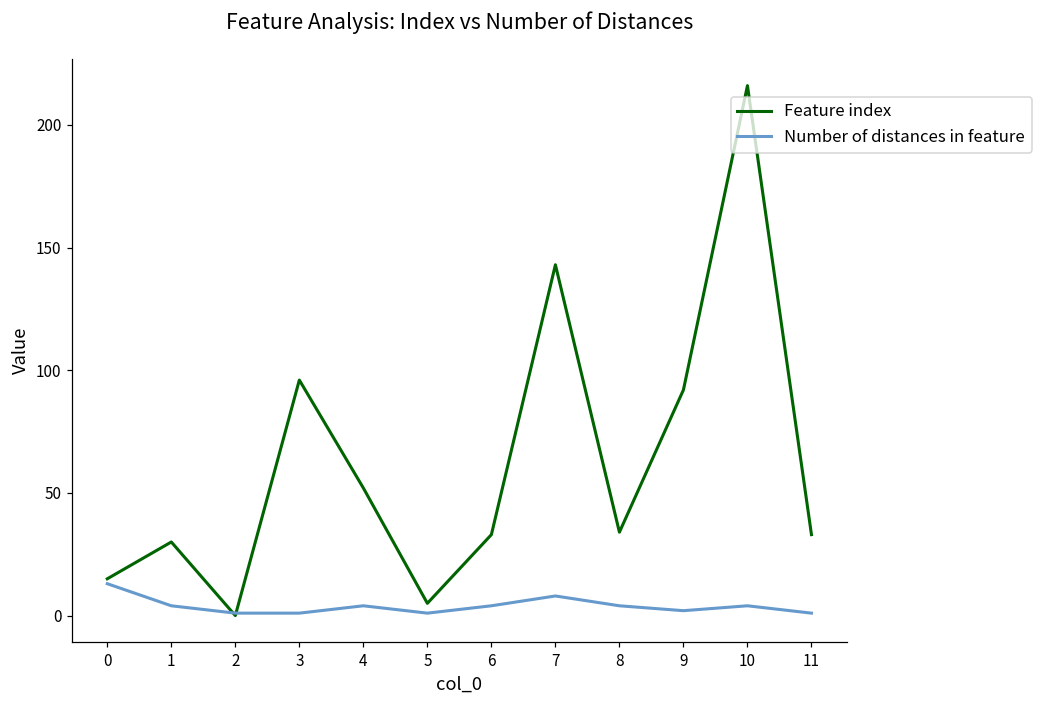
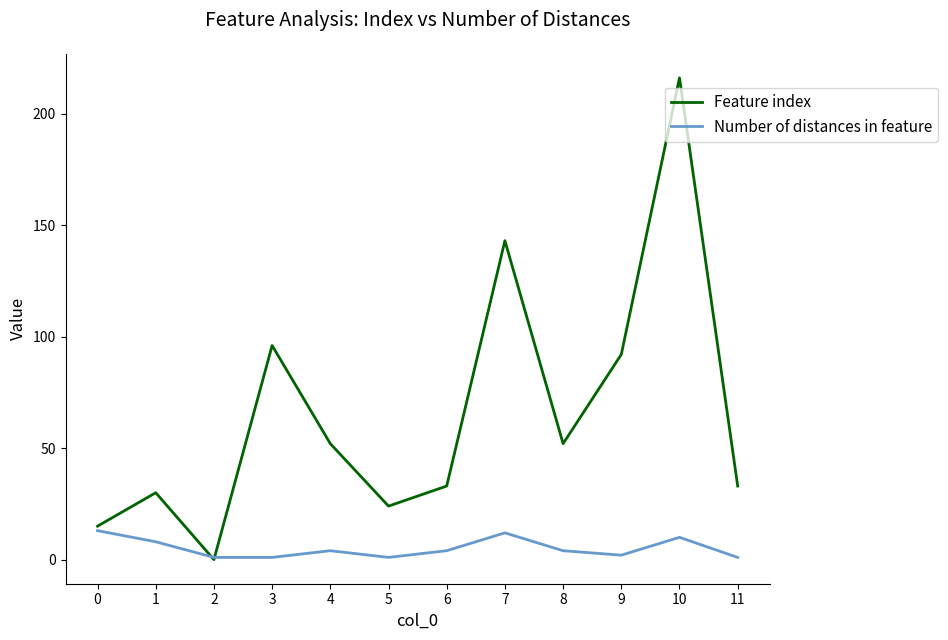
Number of distances in feature, 1: 4 -> 8
Feature index, 5: 5 -> 24
Number of distances in feature, 7: 8 -> 12
Feature index, 8: 34 -> 52
Number of distances in feature, 10: 4 -> 10
